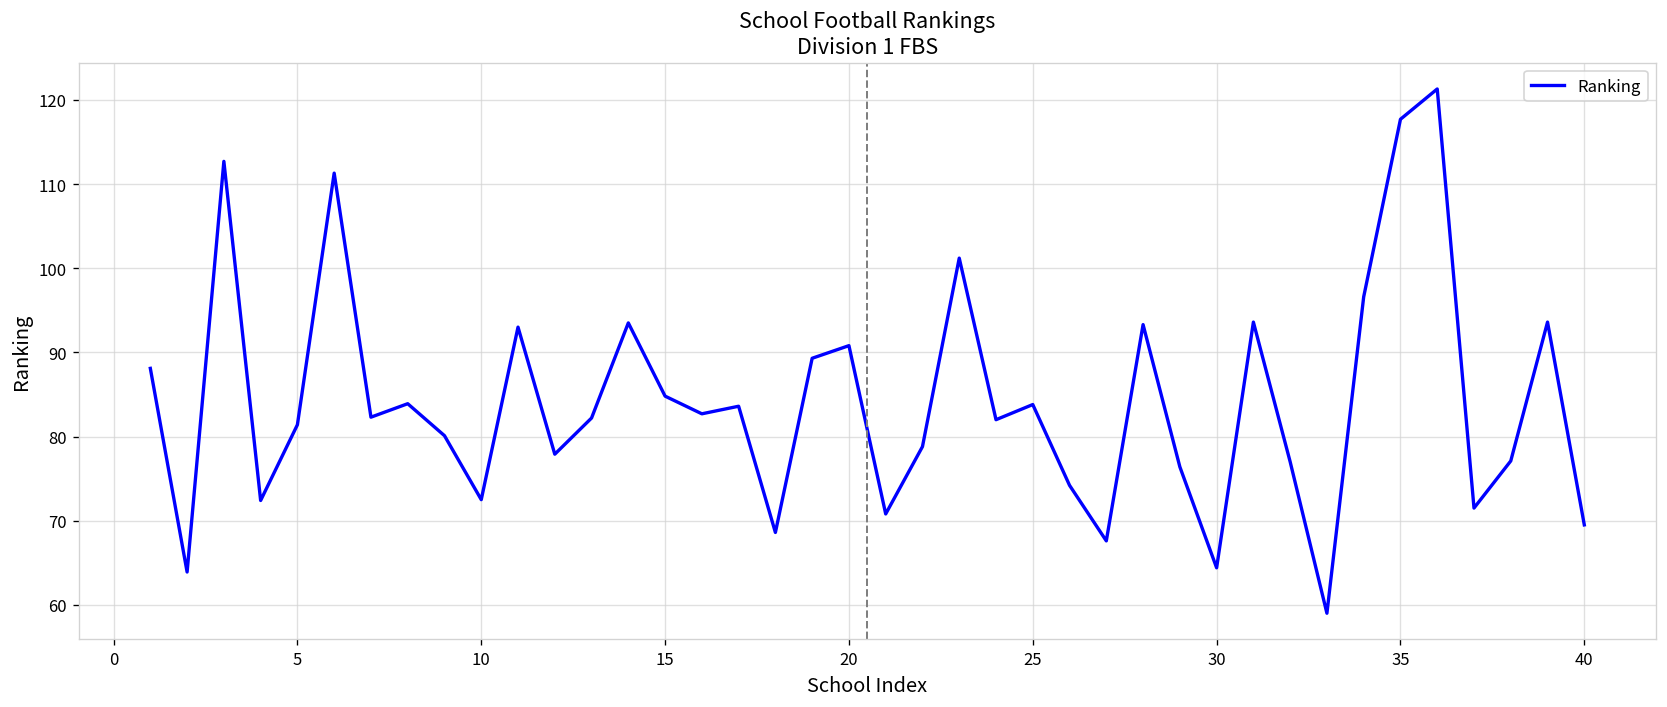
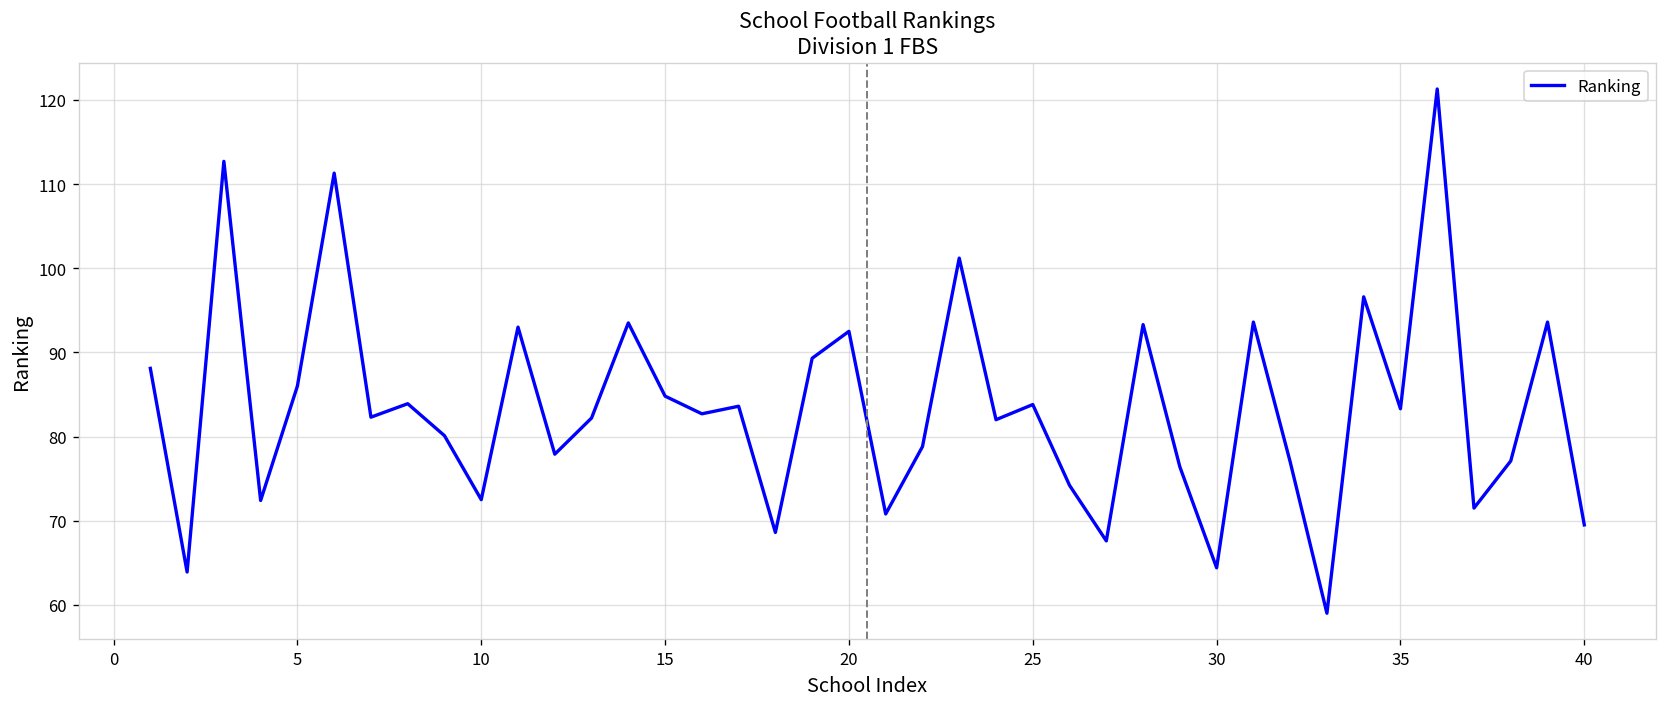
5: 81 -> 86
20: 91 -> 93
35: 118 -> 83
